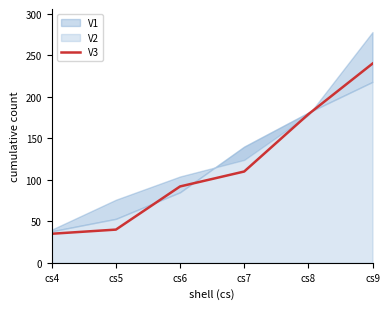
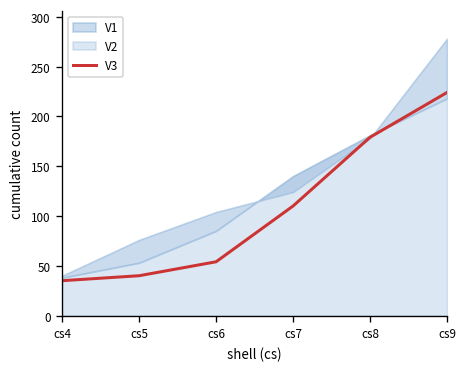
V3, cs6: 90 -> 50
V3, cs9: 240 -> 220
